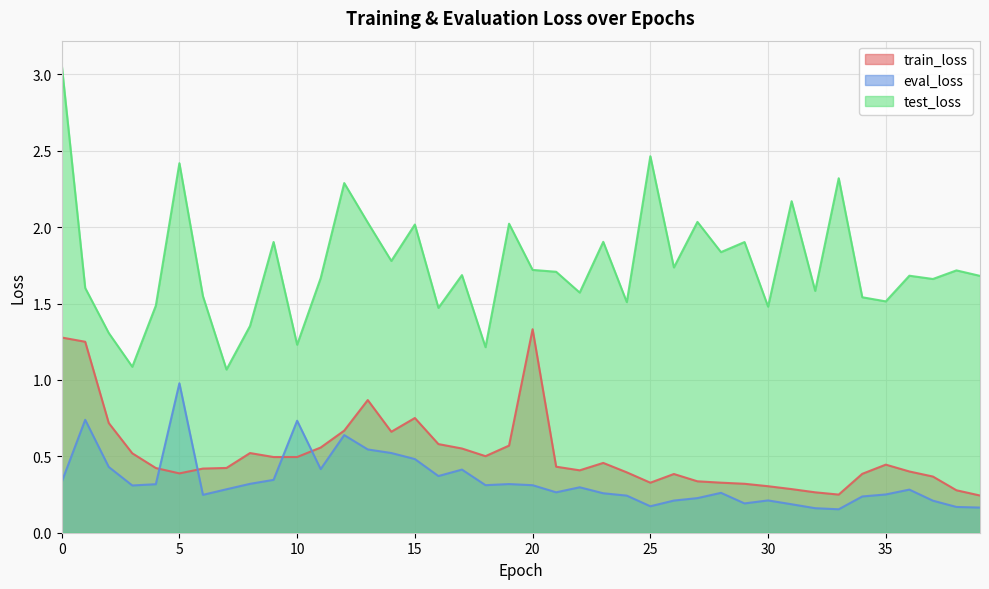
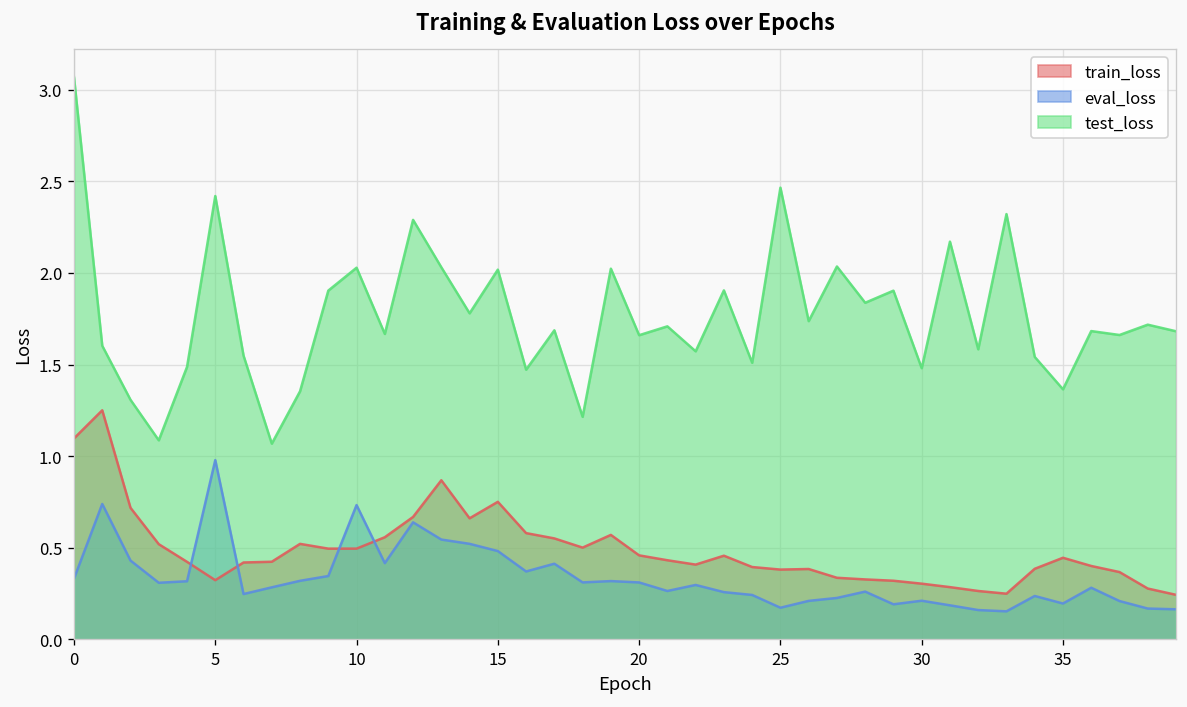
train_loss, 0: 1.28 -> 1.10
train_loss, 5: 0.39 -> 0.32
test_loss, 10: 1.23 -> 2.03
train_loss, 20: 1.33 -> 0.46
test_loss, 20: 1.72 -> 1.66
train_loss, 25: 0.33 -> 0.38
eval_loss, 35: 0.25 -> 0.20
test_loss, 35: 1.51 -> 1.36
